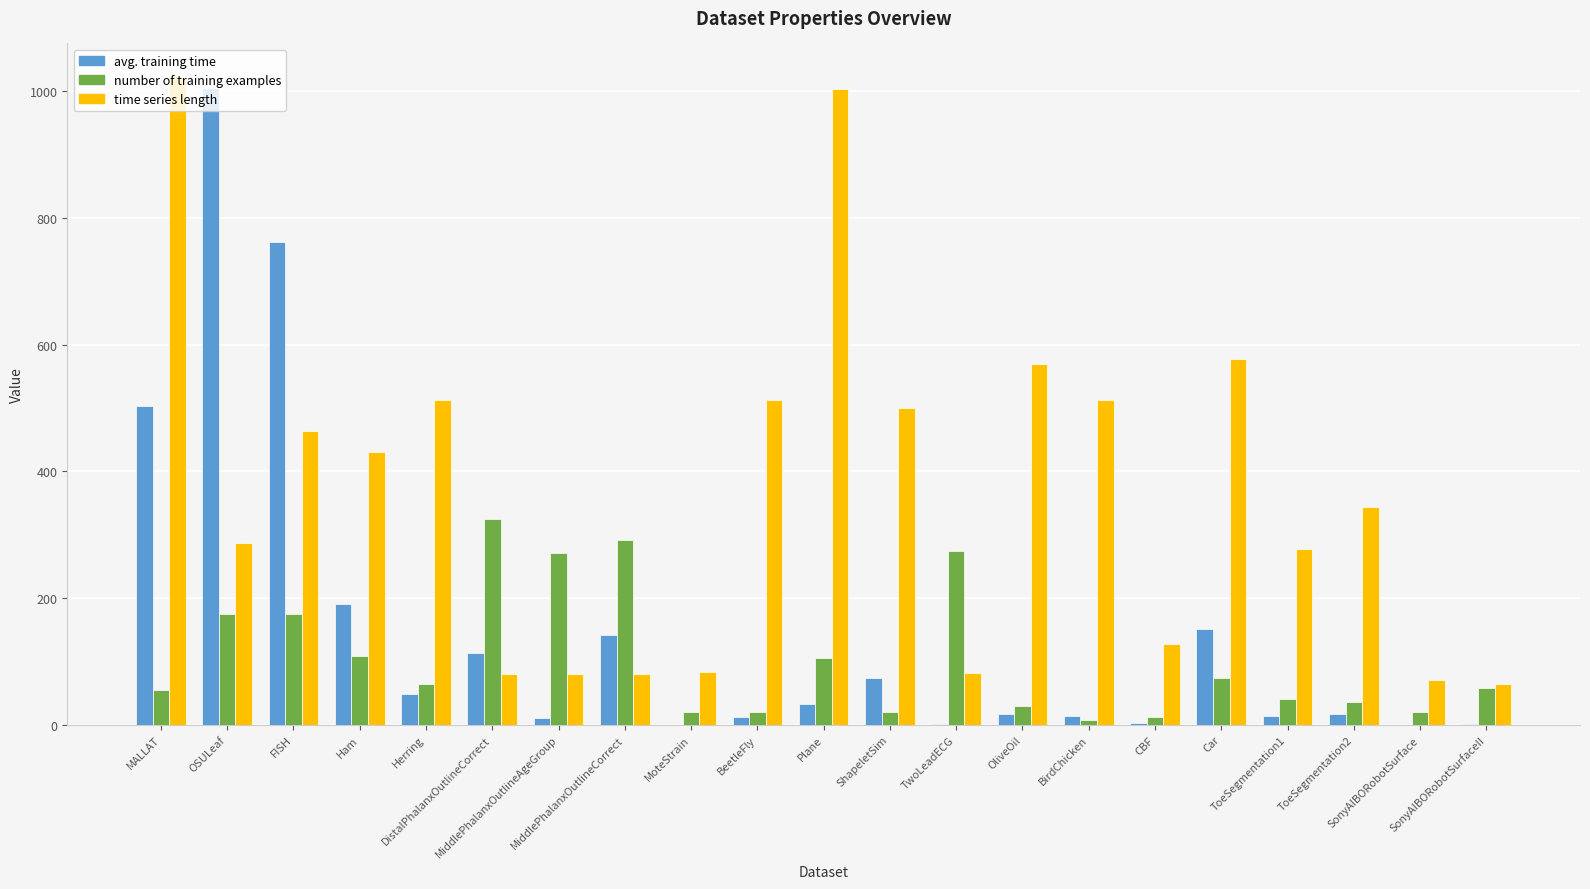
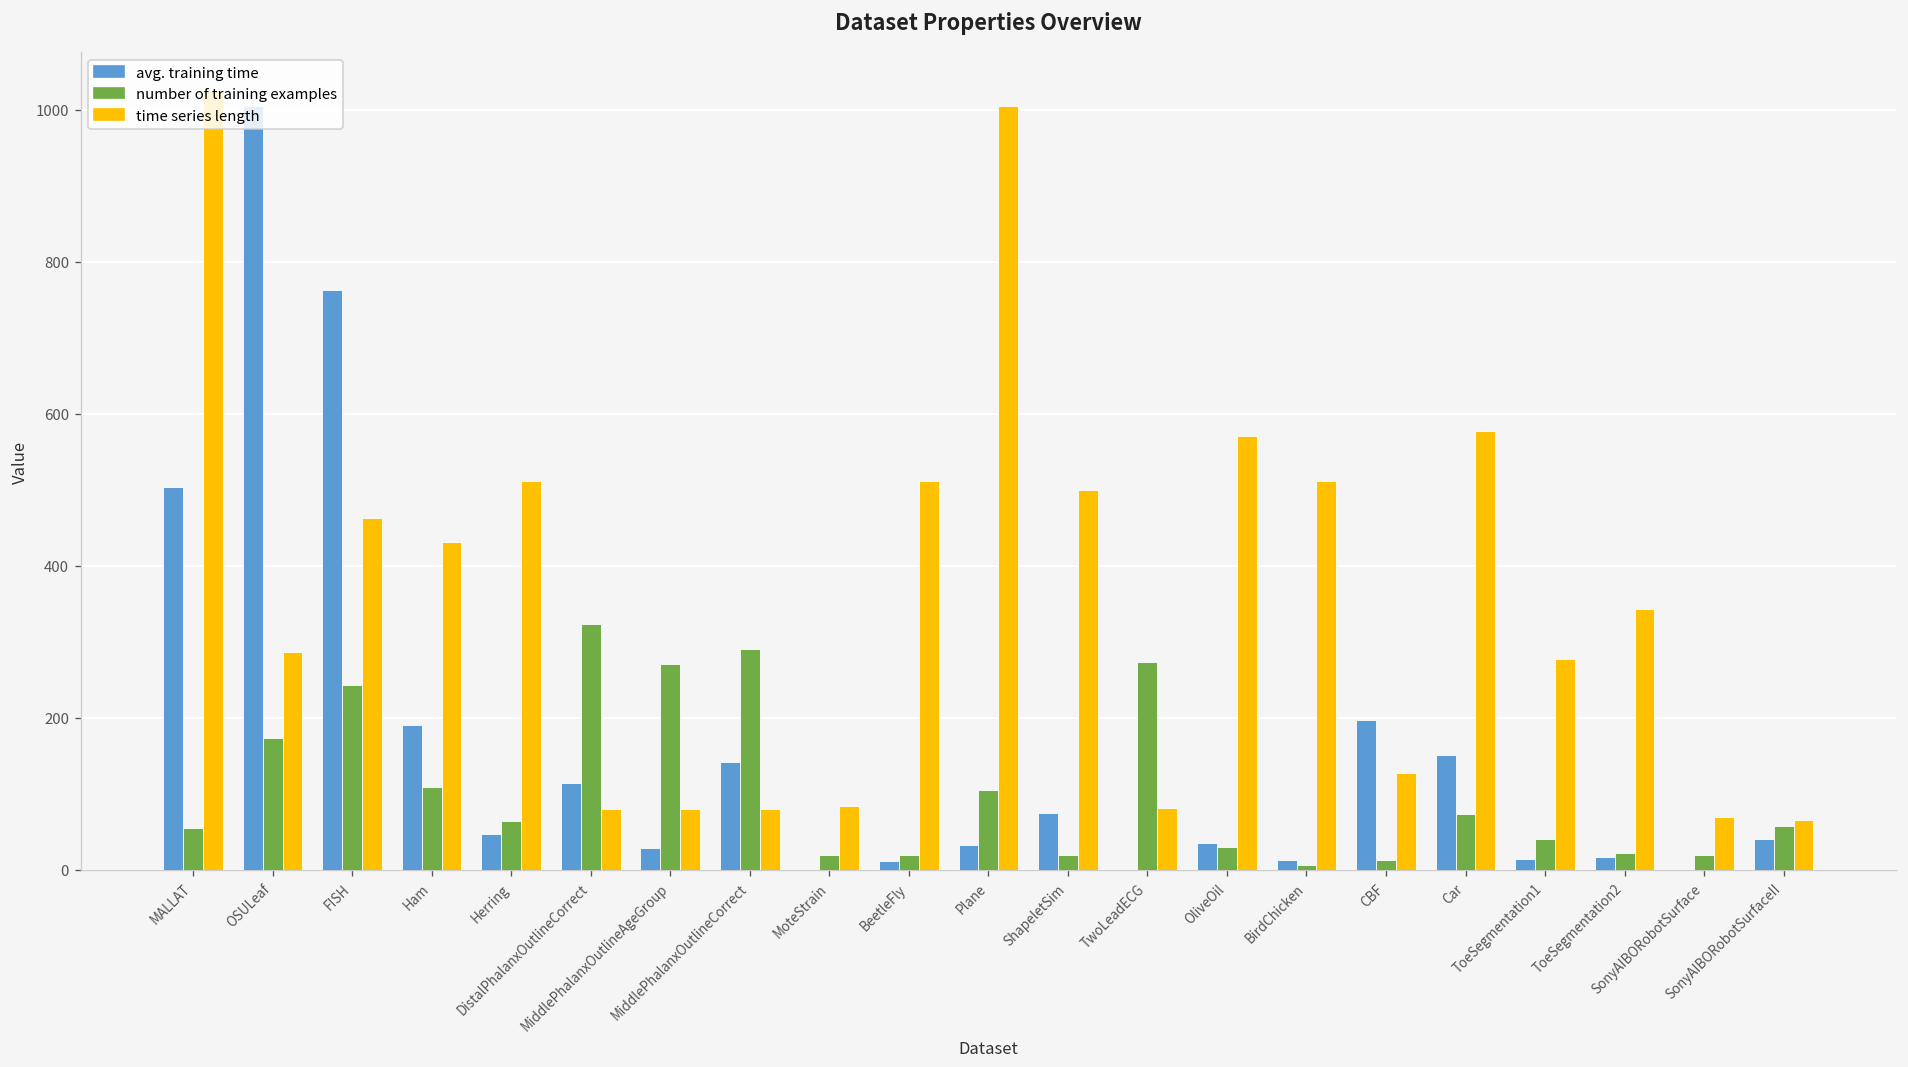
number of training examples, FISH: 180 -> 240
avg. training time, MiddlePhalanxOutlineAgeGroup: 10 -> 30
avg. training time, OliveOil: 20 -> 40
avg. training time, CBF: 0 -> 200
number of training examples, ToeSegmentation2: 40 -> 20
avg. training time, SonyAIBORobotSurfaceII: 0 -> 40
